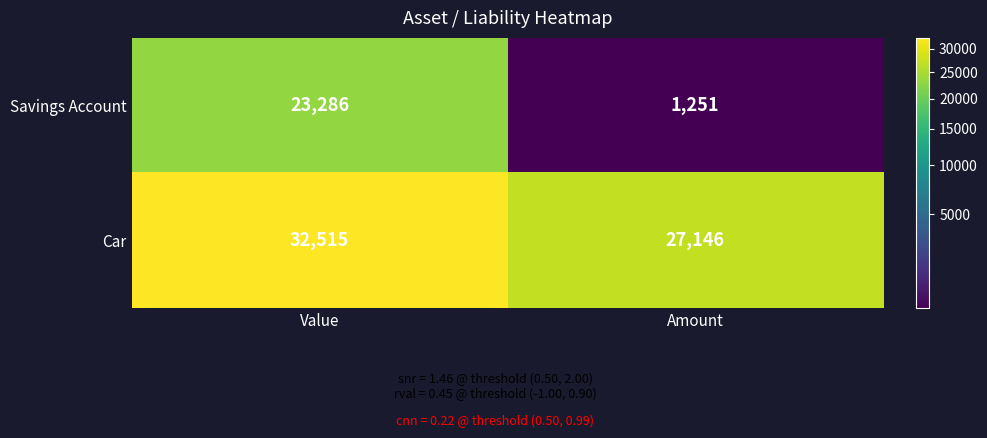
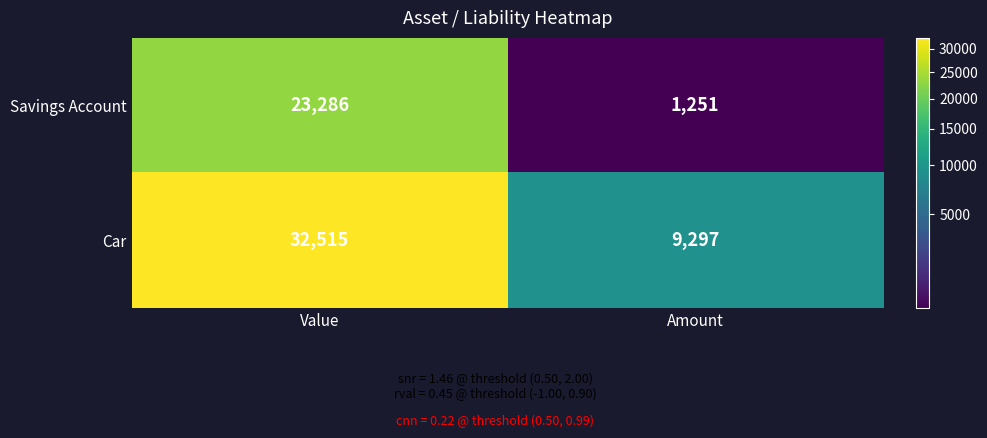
Car, Amount: 27,146 -> 9,297
